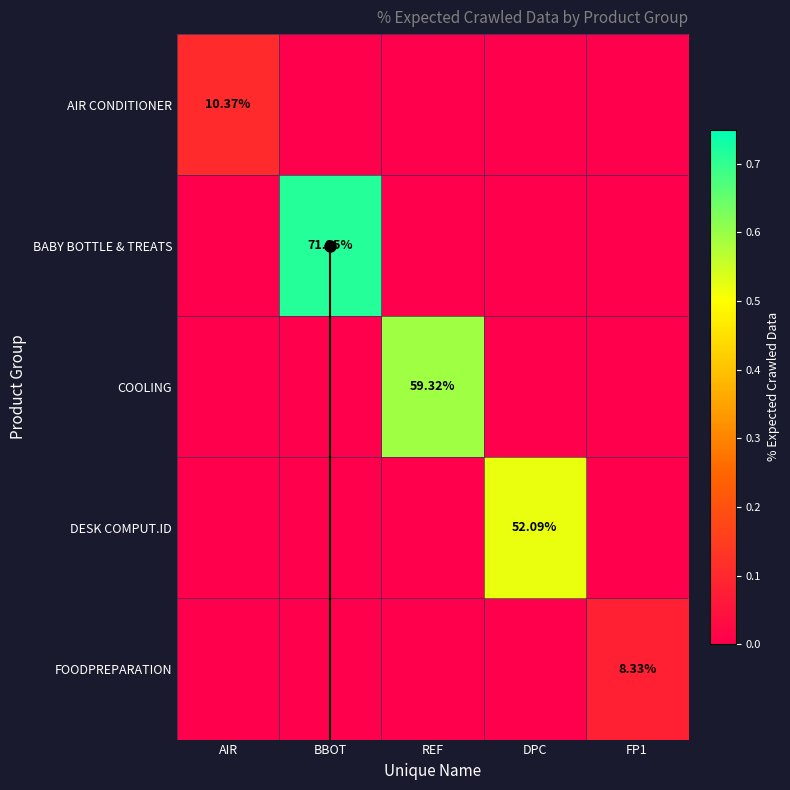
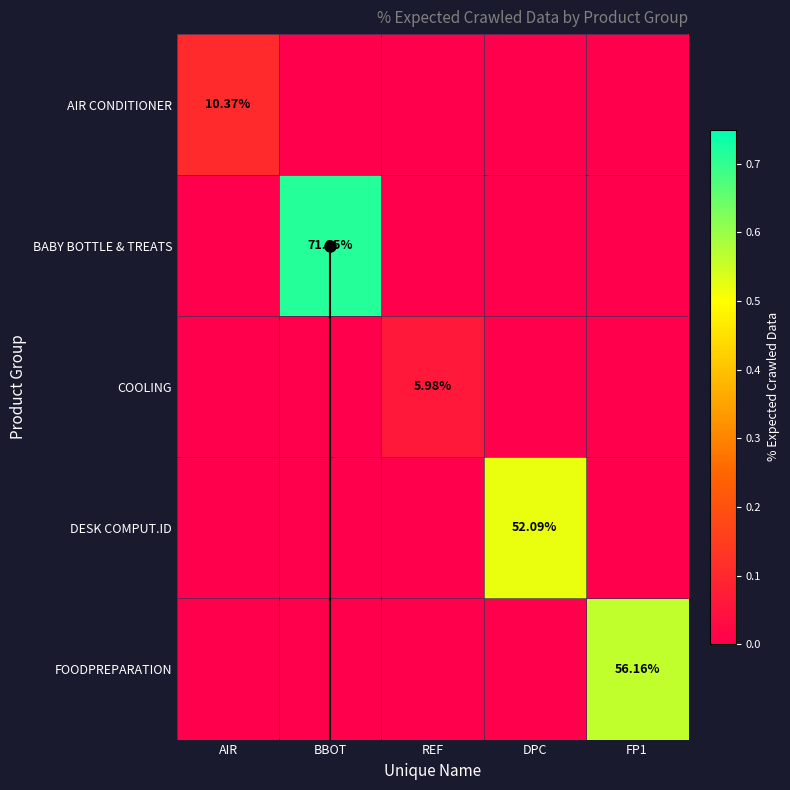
COOLING, REF: 59.32% -> 5.98%
FOODPREPARATION, FP1: 8.33% -> 56.16%
